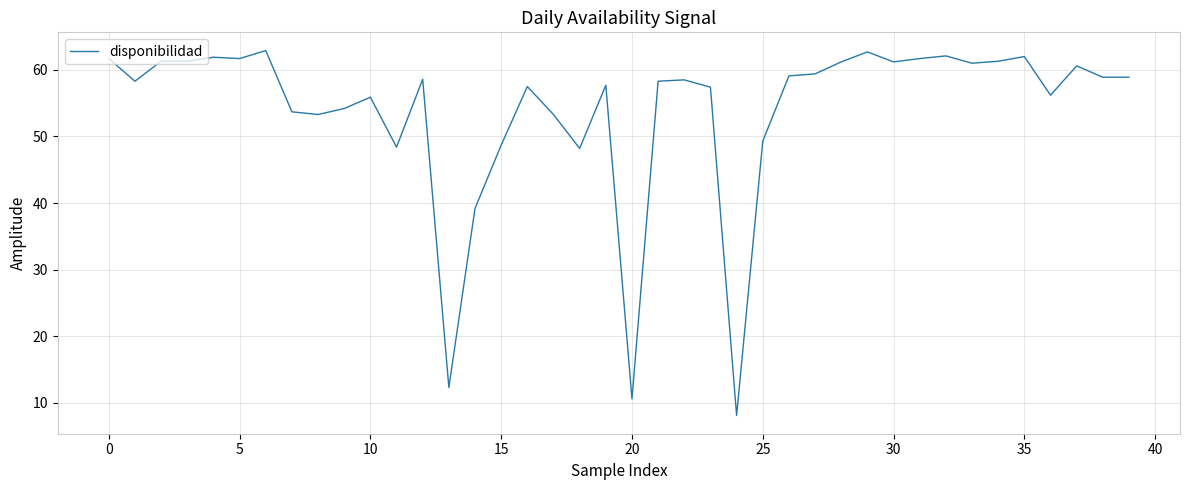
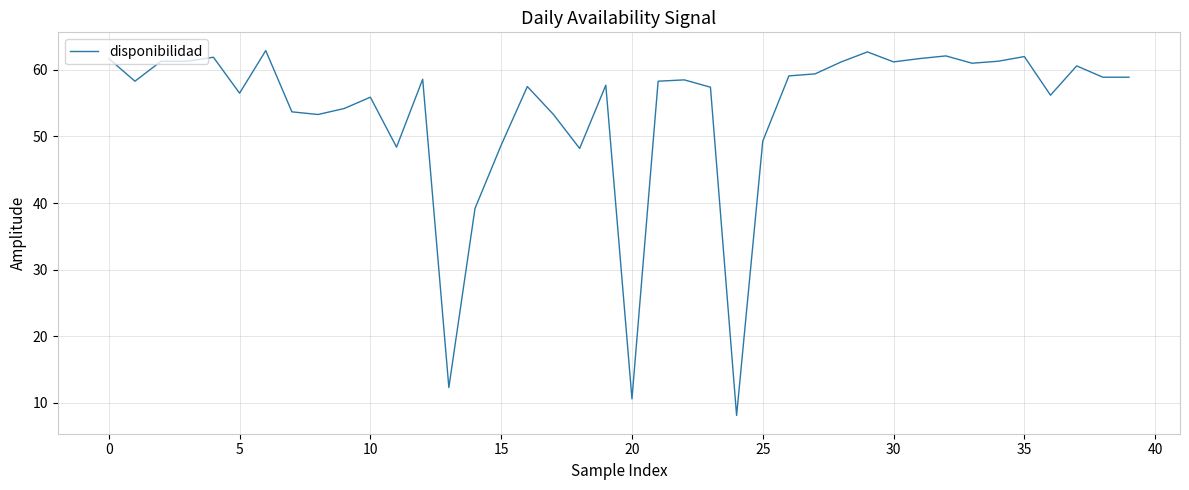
5: 62 -> 57
